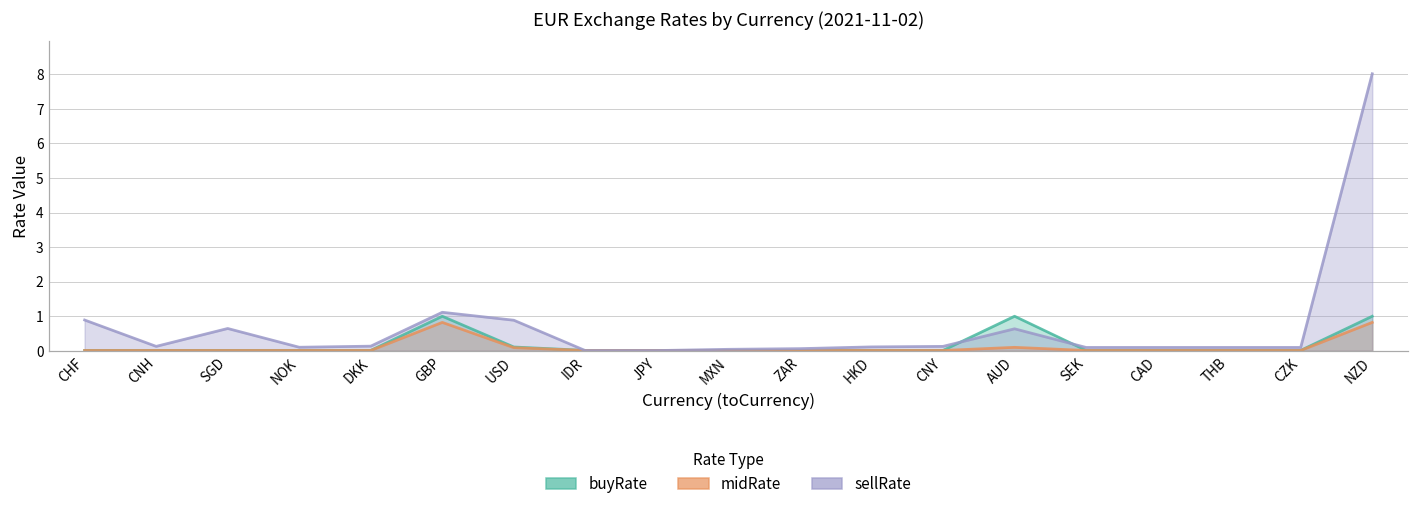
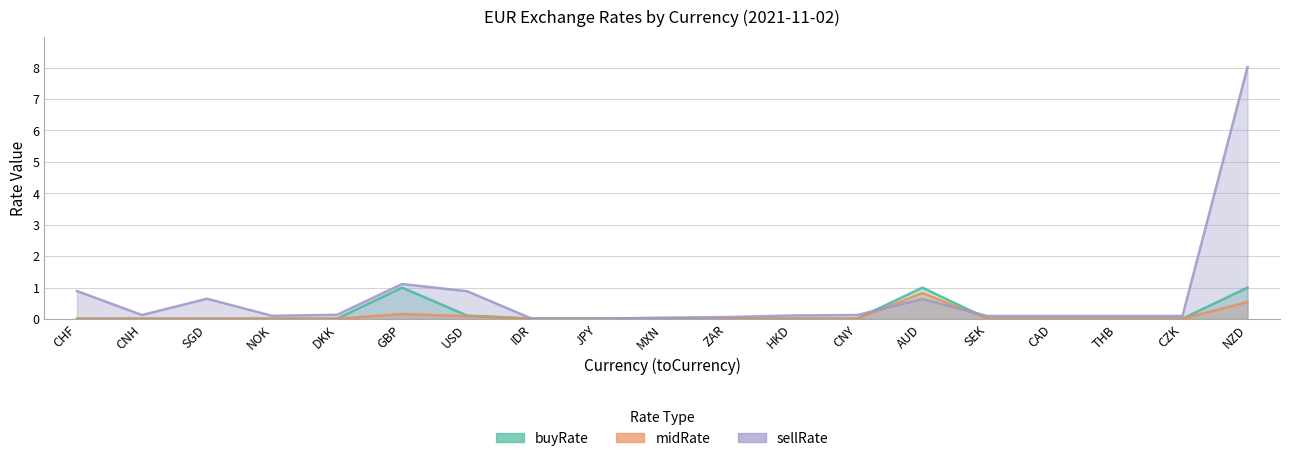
midRate, GBP: 0.8 -> 0.2
midRate, AUD: 0.1 -> 0.8
midRate, NZD: 0.8 -> 0.5
